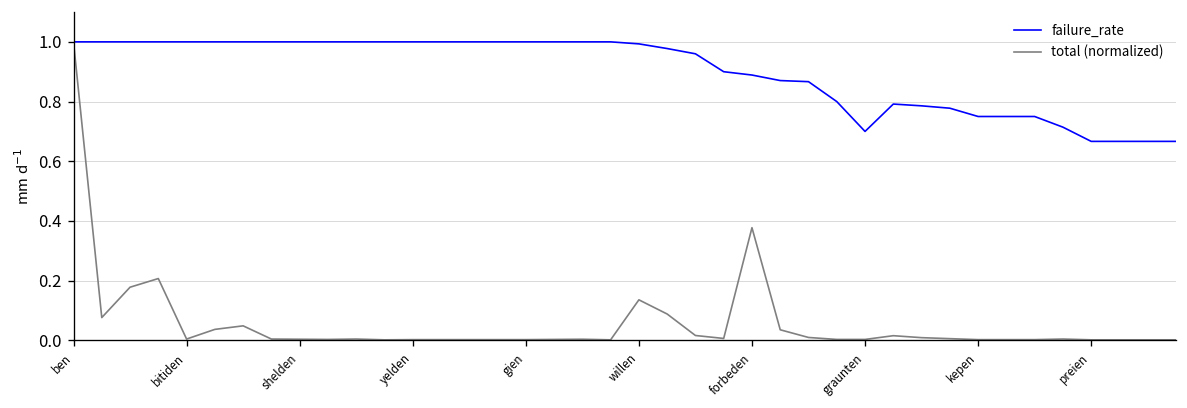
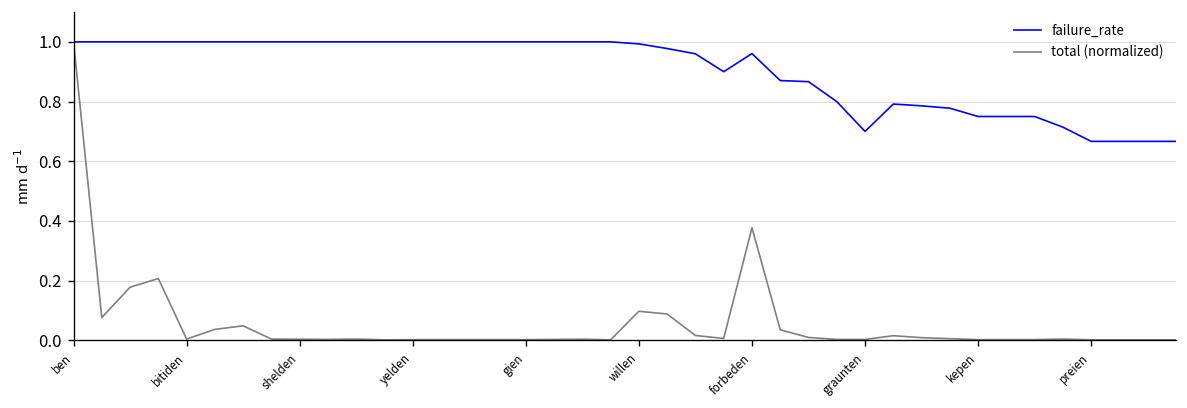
total (normalized), willen: 0.14 -> 0.10
failure_rate, forbeden: 0.89 -> 0.96
